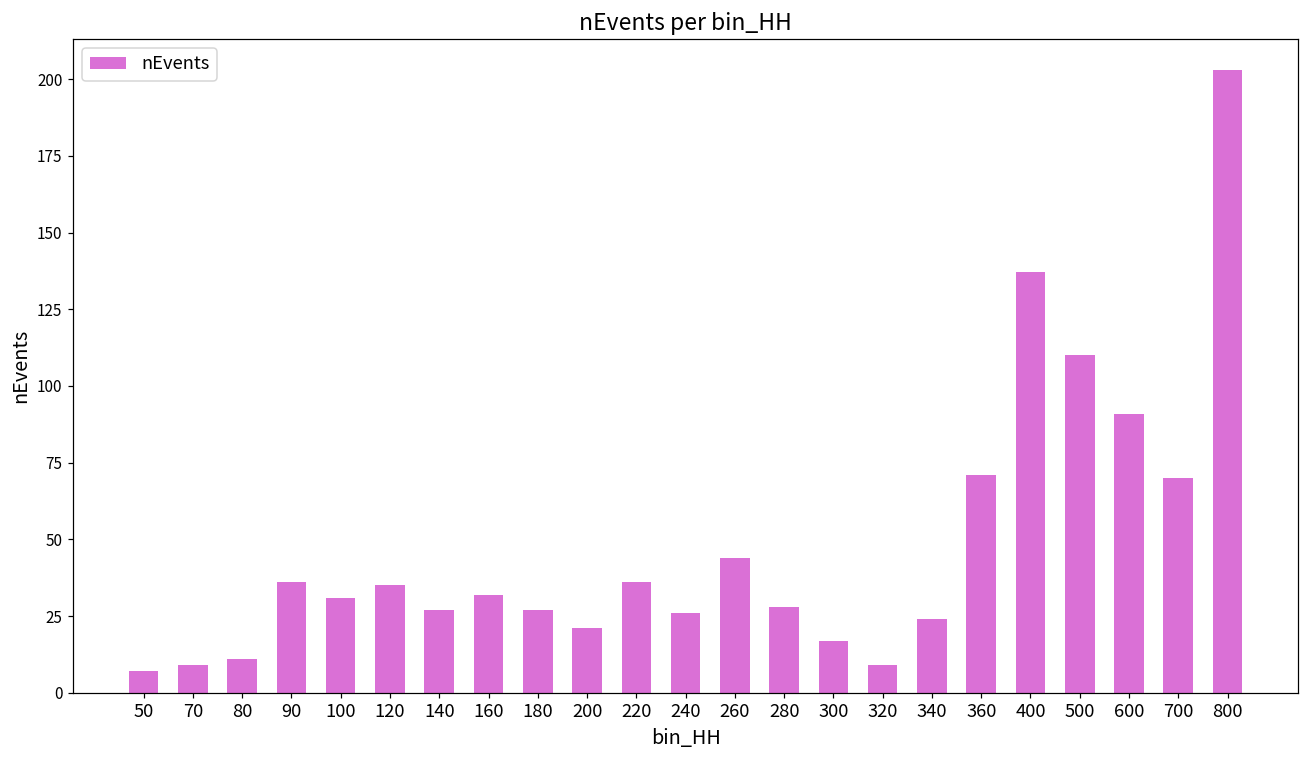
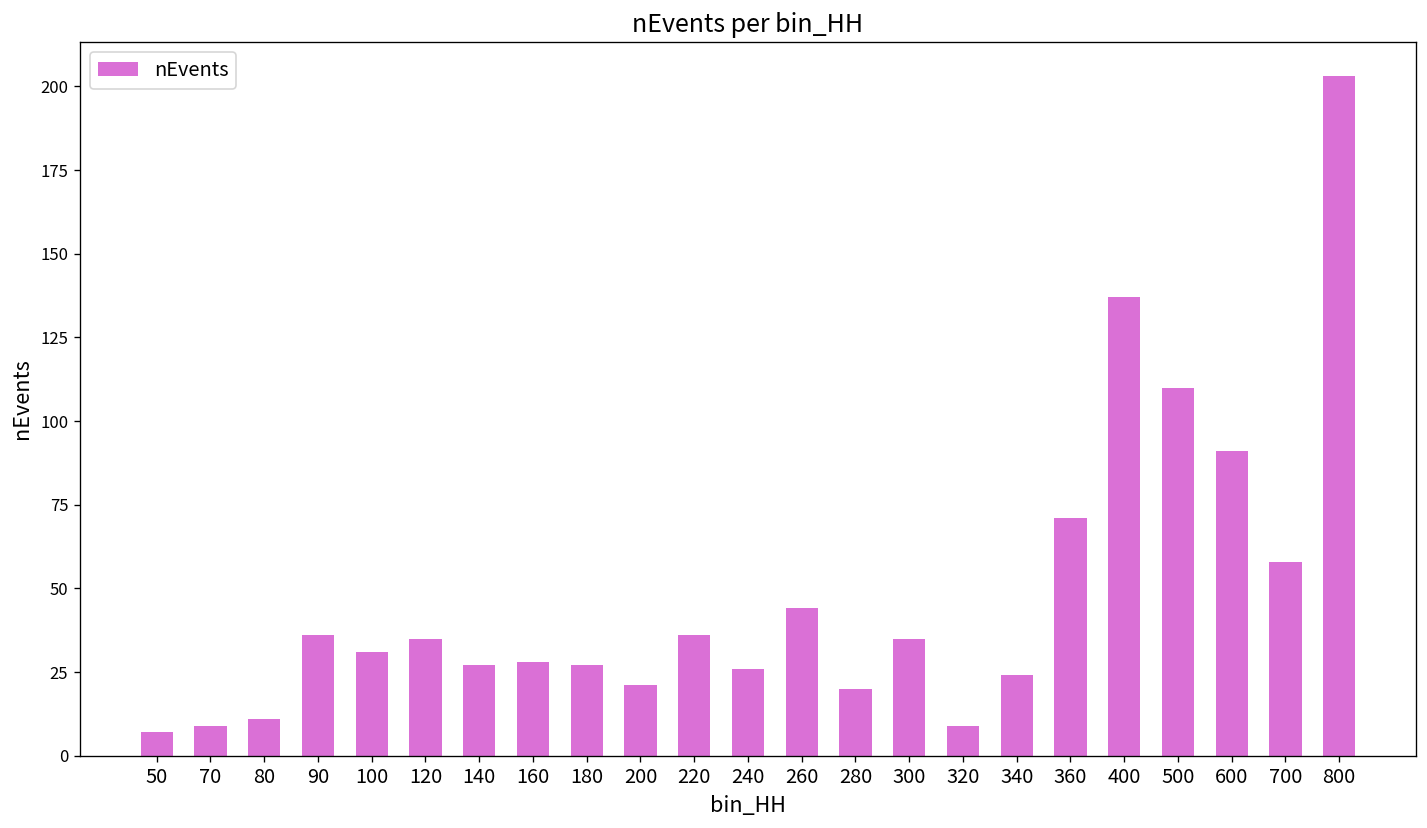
160: 32 -> 28
280: 28 -> 20
300: 17 -> 35
700: 70 -> 58
